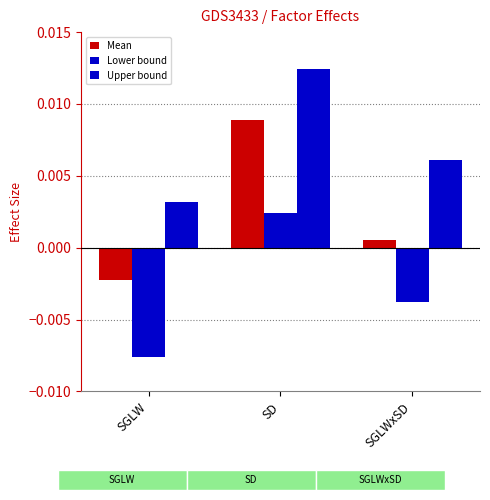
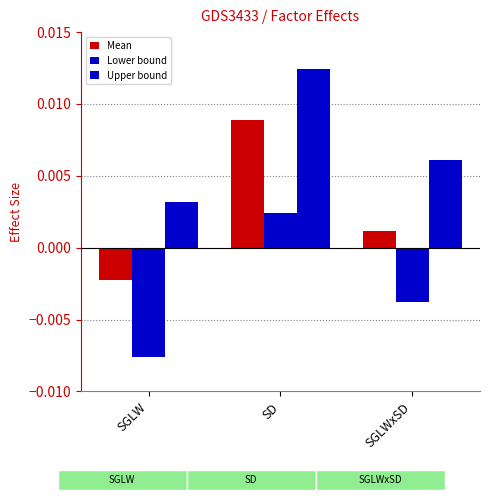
Mean, SGLWxSD: 0.0005 -> 0.0012
